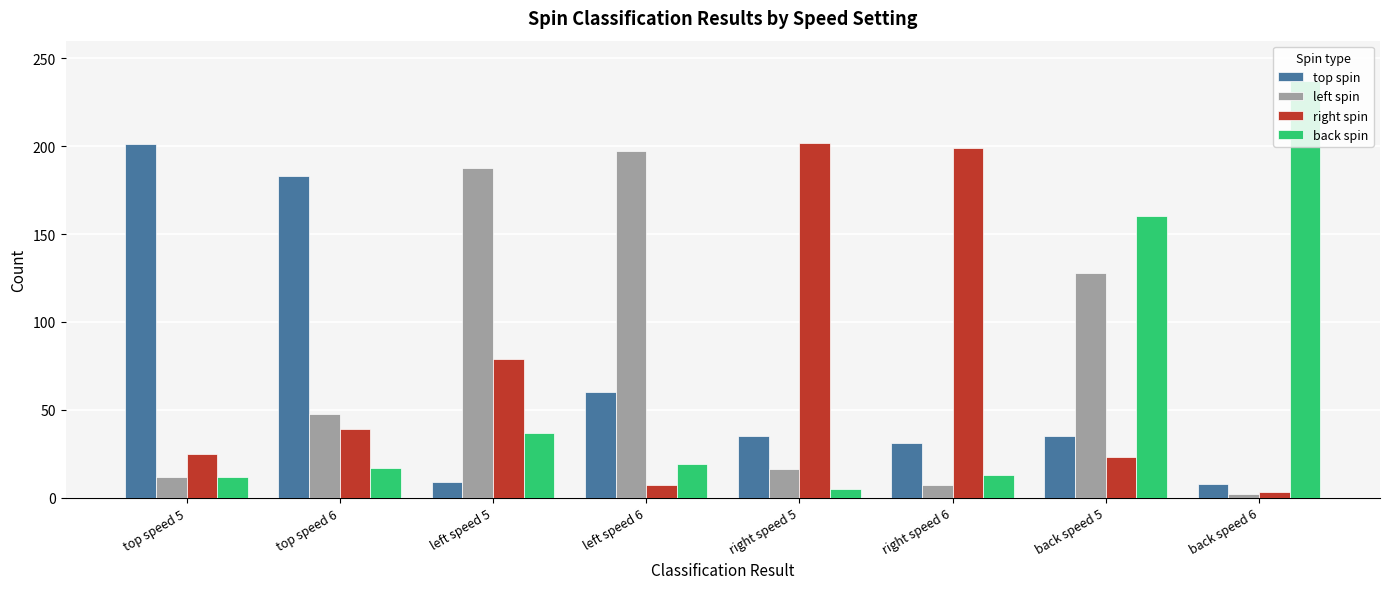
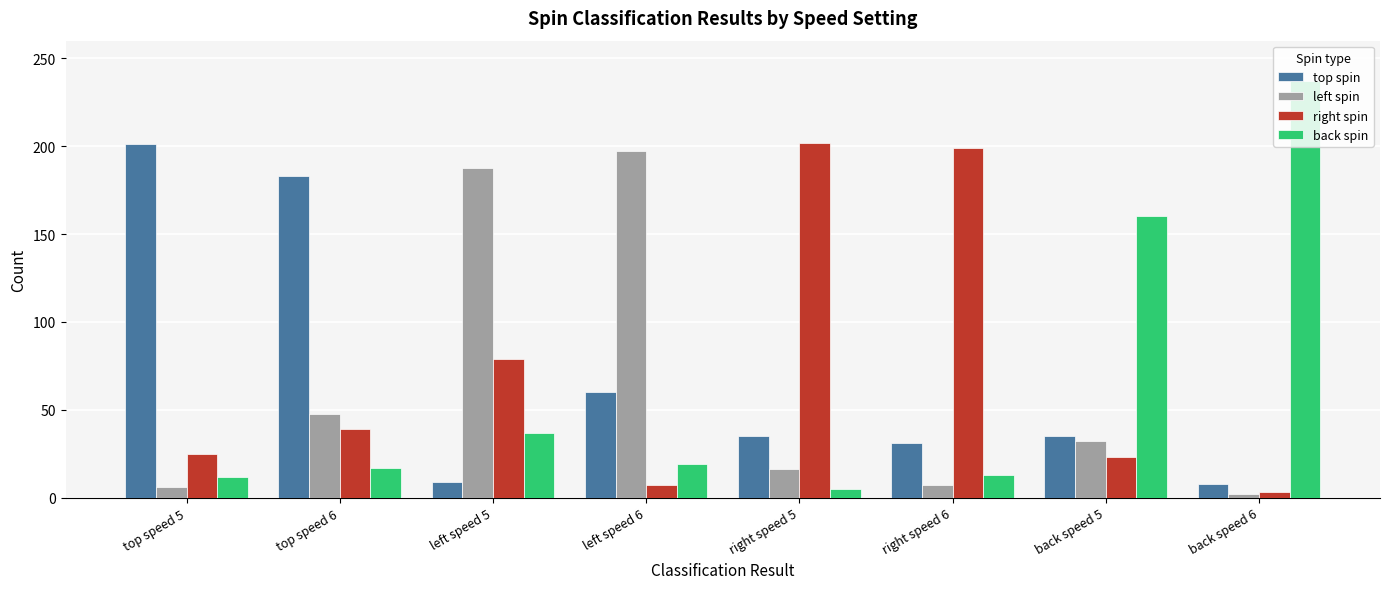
left spin, top speed 5: 12 -> 6
left spin, back speed 5: 128 -> 32
